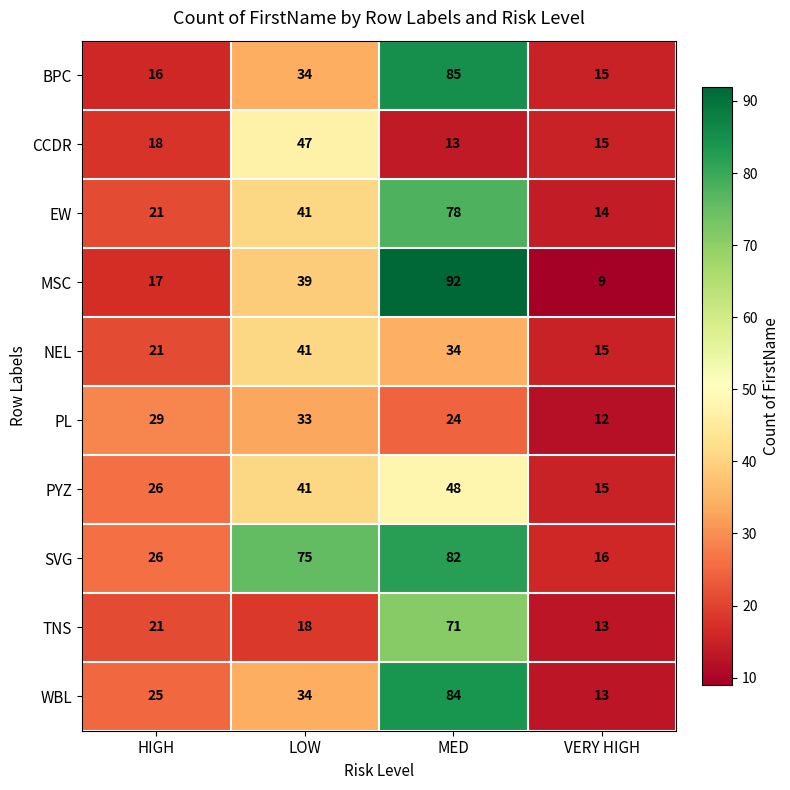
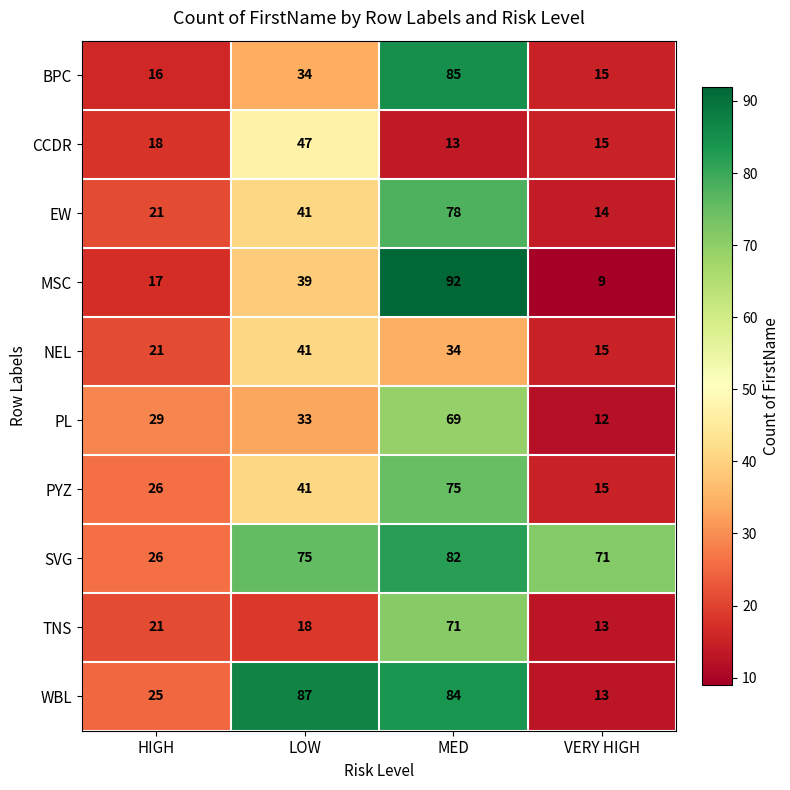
PL, MED: 24 -> 69
PYZ, MED: 48 -> 75
SVG, VERY HIGH: 16 -> 71
WBL, LOW: 34 -> 87
